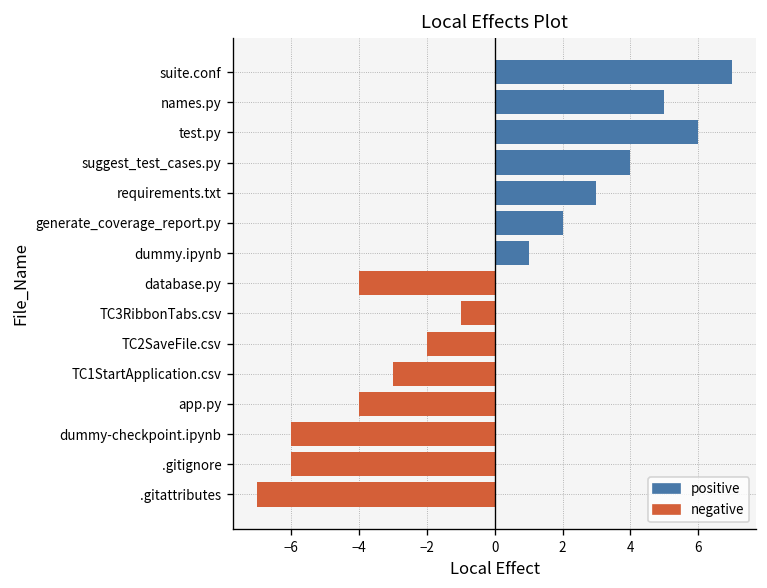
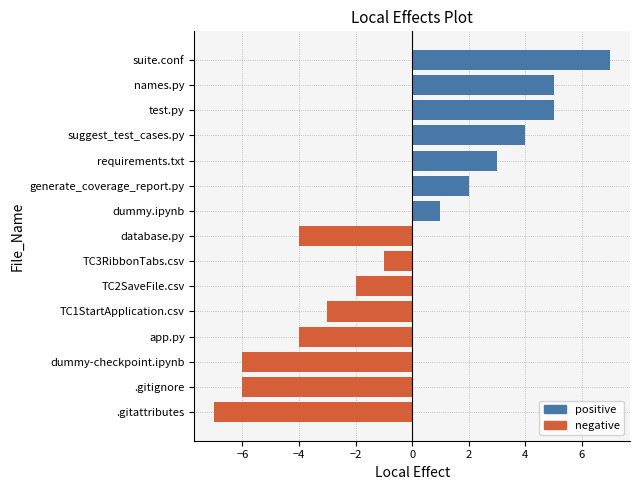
test.py: 6.0 -> 5.0
